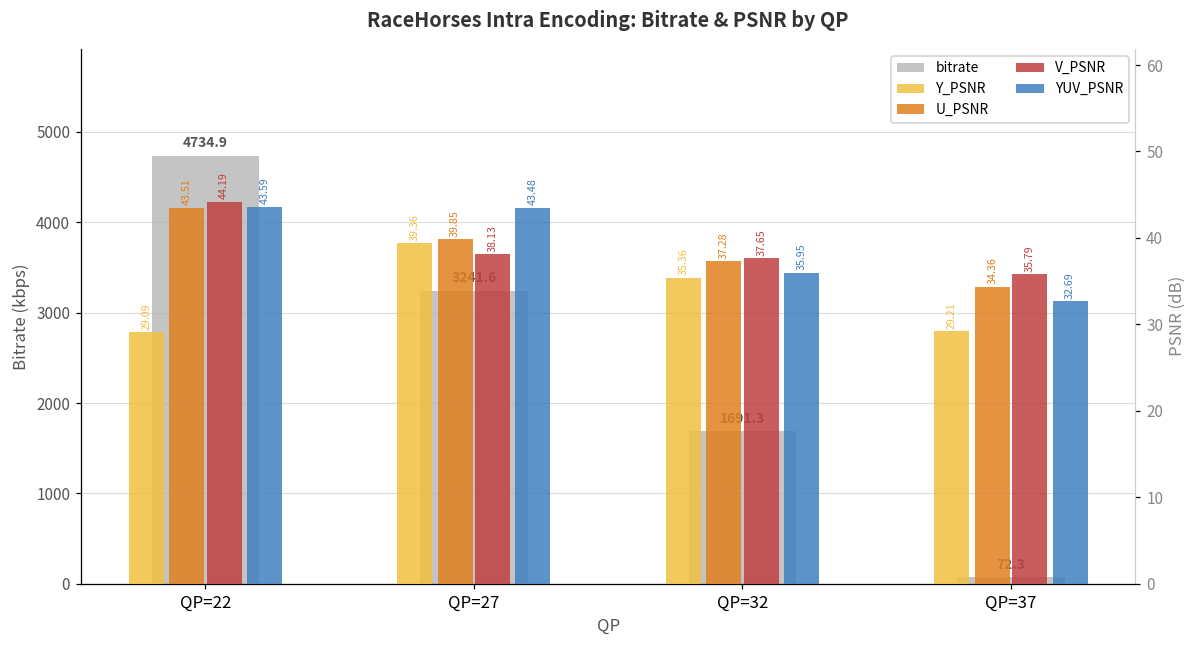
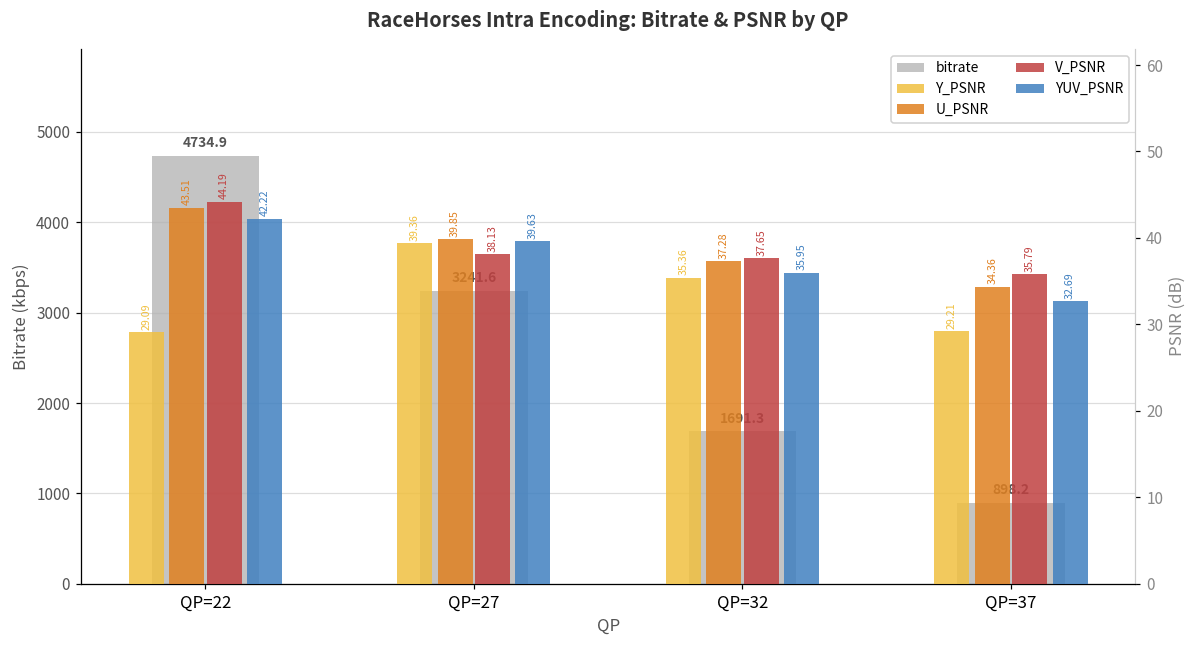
bitrate, QP=37: 72.3 -> 898.2
YUV_PSNR, QP=22: 43.59 -> 42.22
YUV_PSNR, QP=27: 43.48 -> 39.63
